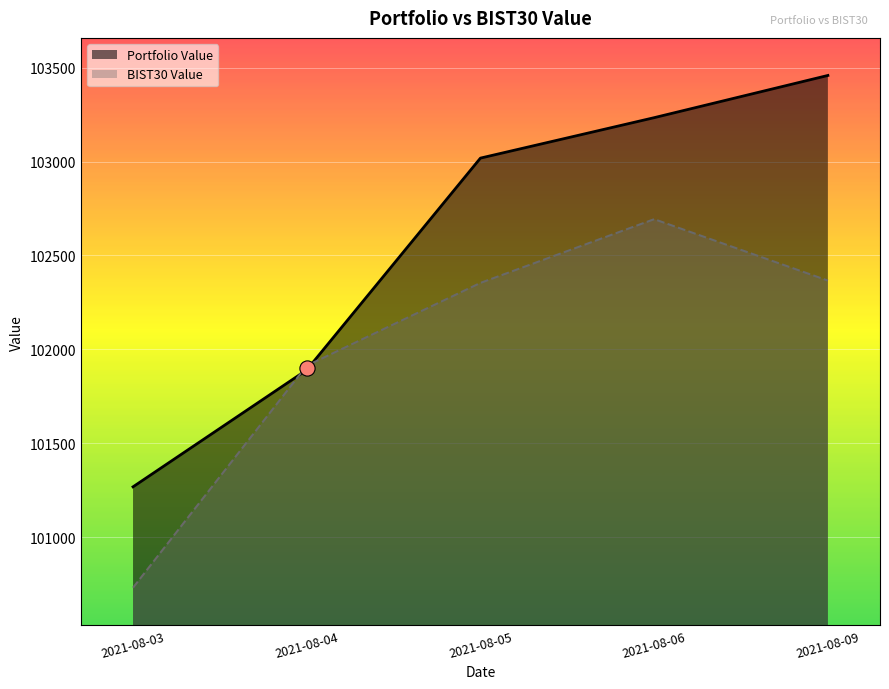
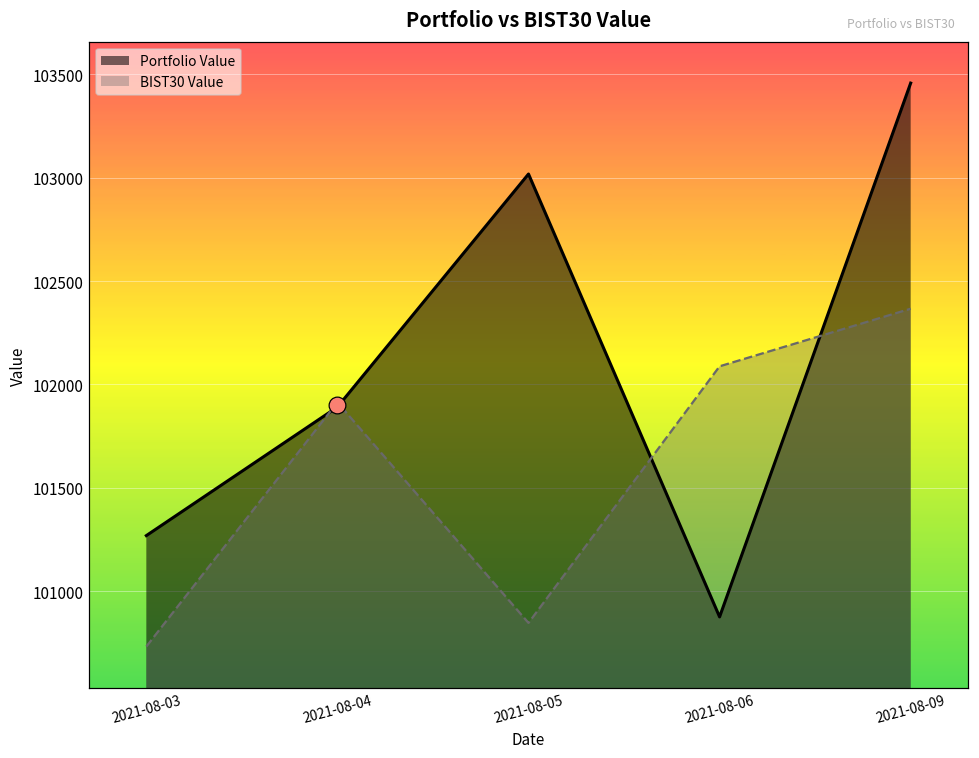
BIST30 Value, 2021-08-05: 102350 -> 100850
Portfolio Value, 2021-08-06: 103230 -> 100880
BIST30 Value, 2021-08-06: 102690 -> 102090
